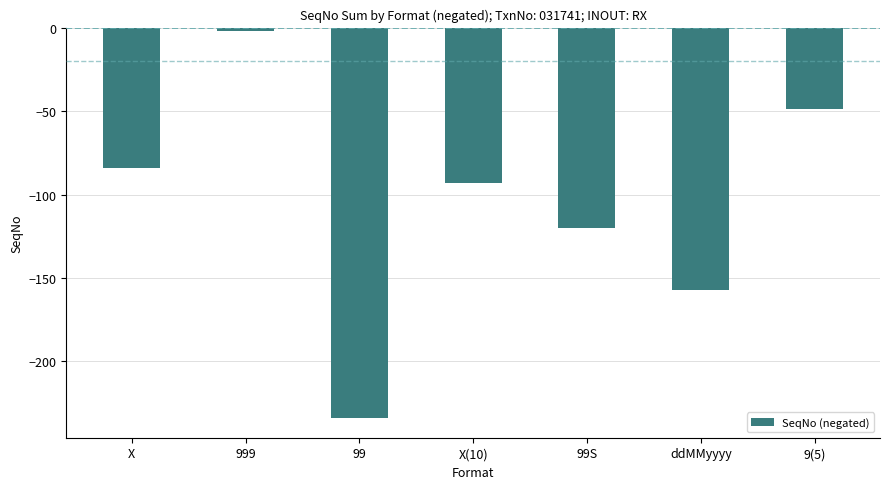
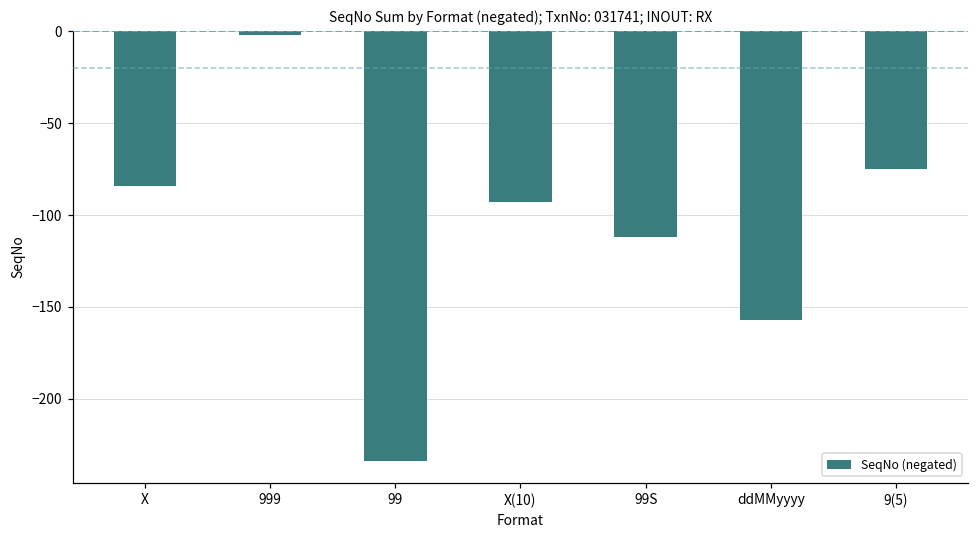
99S: -120 -> -112
9(5): -49 -> -75
